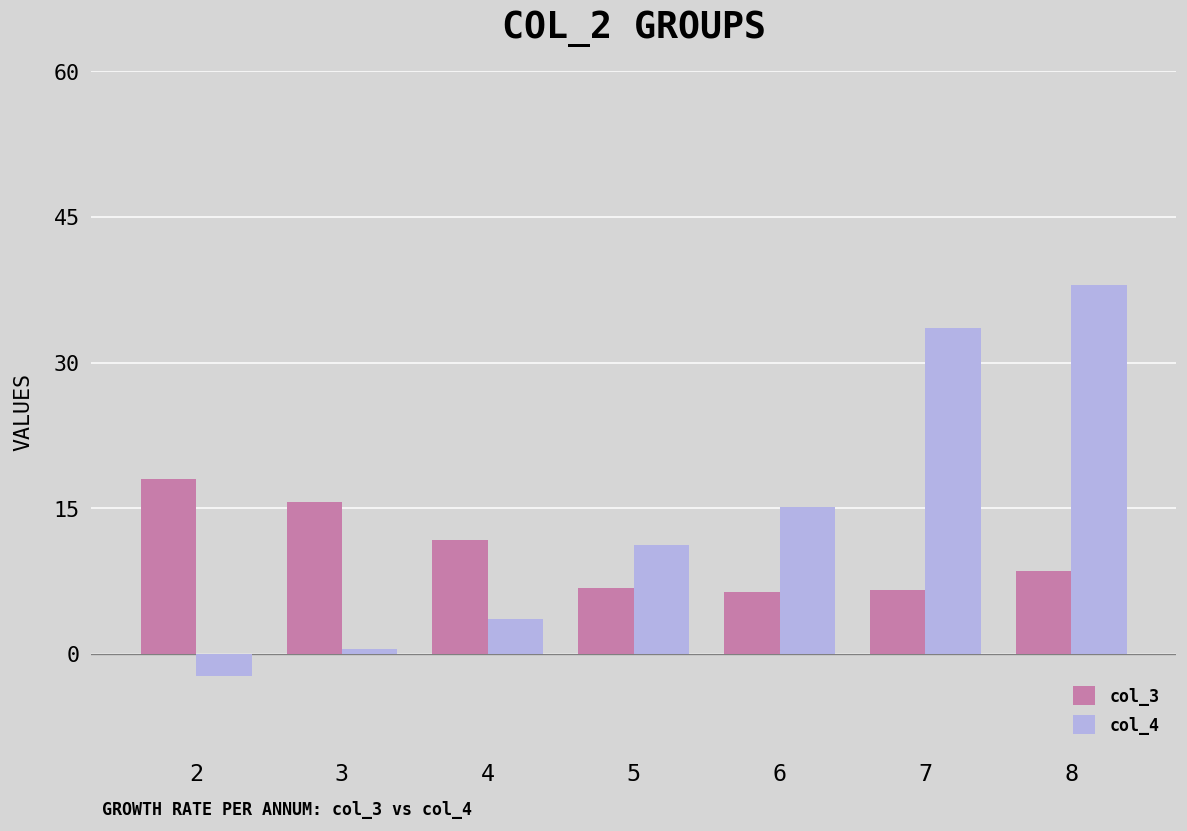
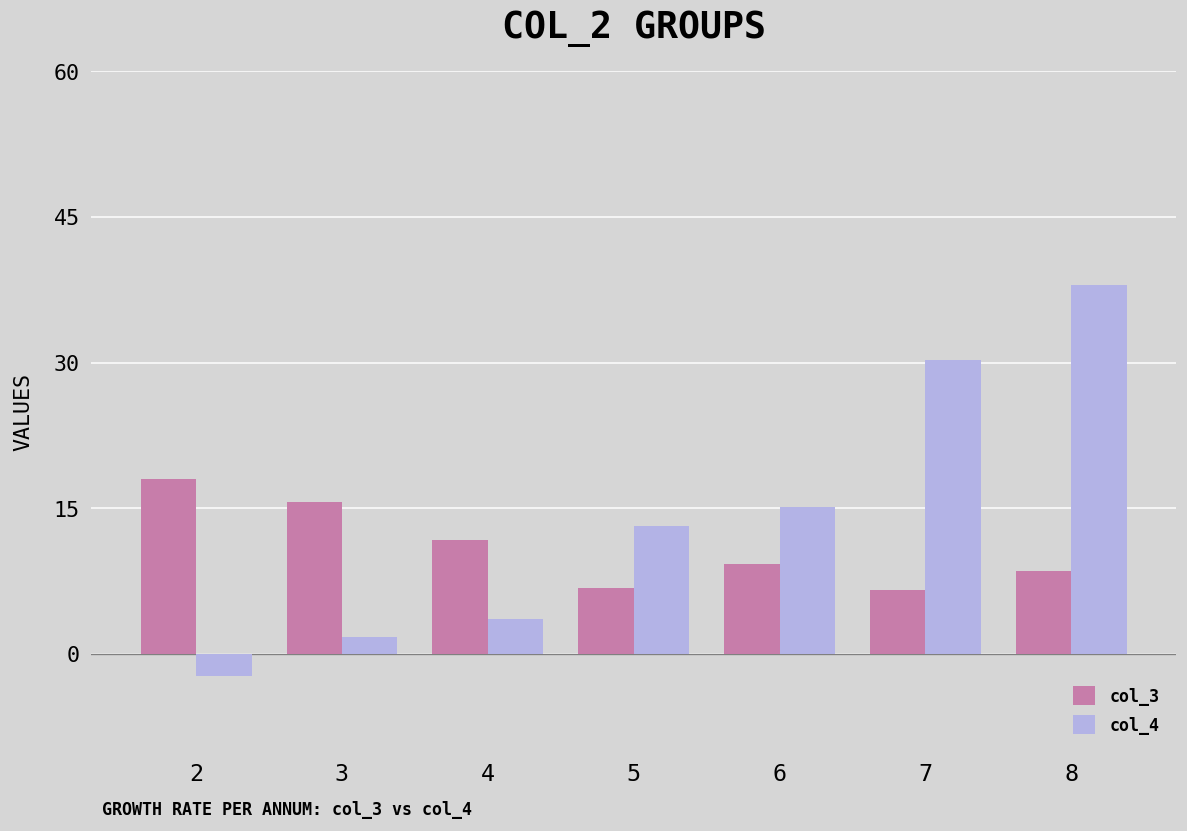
col_4, 3: 0 -> 2
col_4, 5: 11 -> 13
col_3, 6: 6 -> 9
col_4, 7: 34 -> 30
